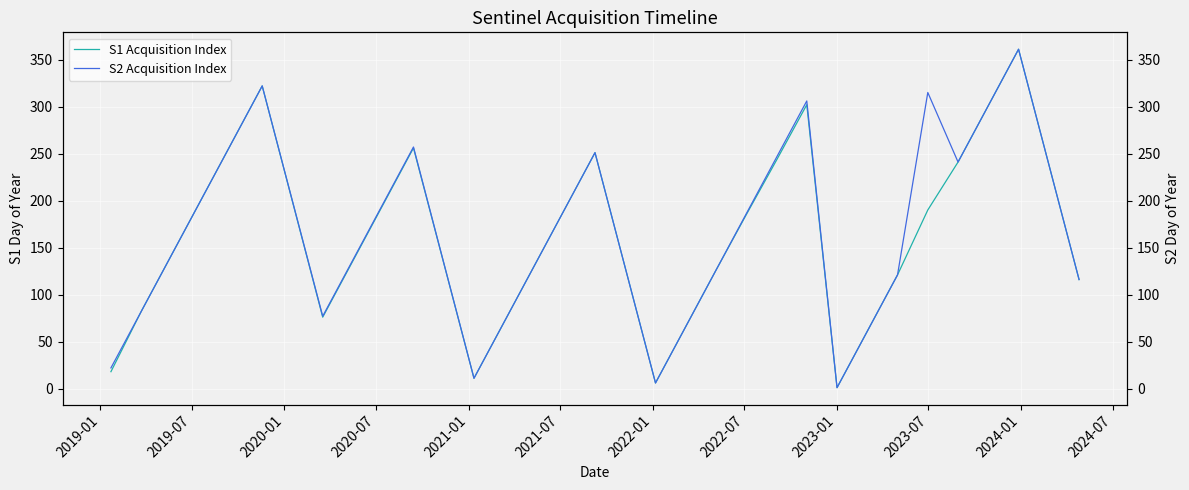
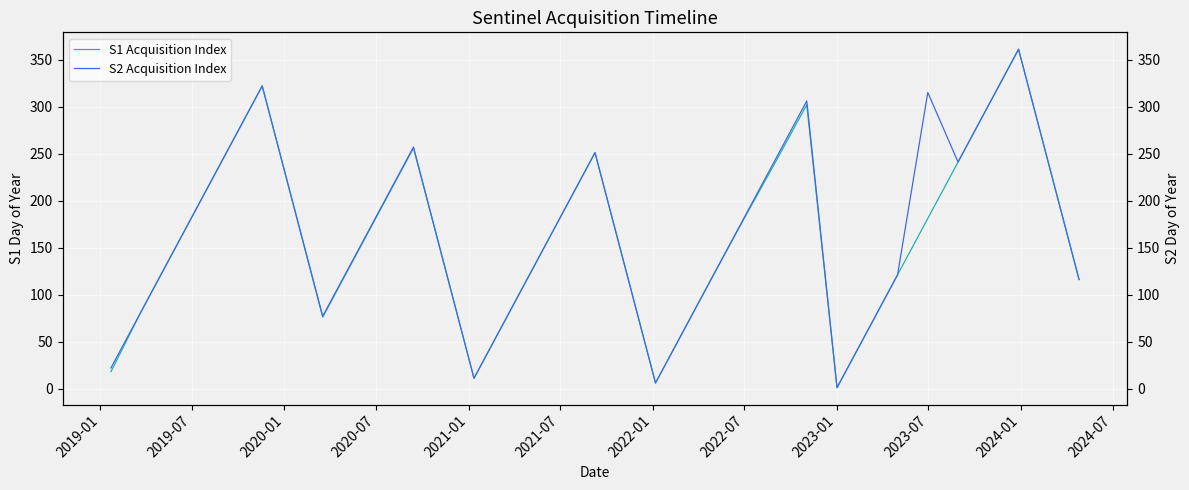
S1 Acquisition Index, 2023-07: 190 -> 180
